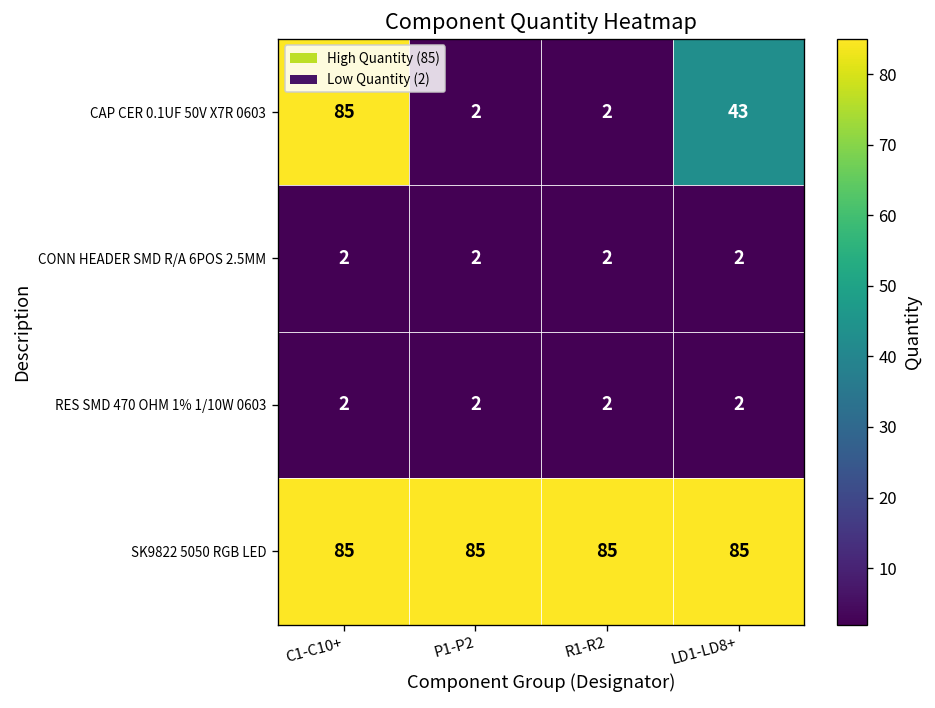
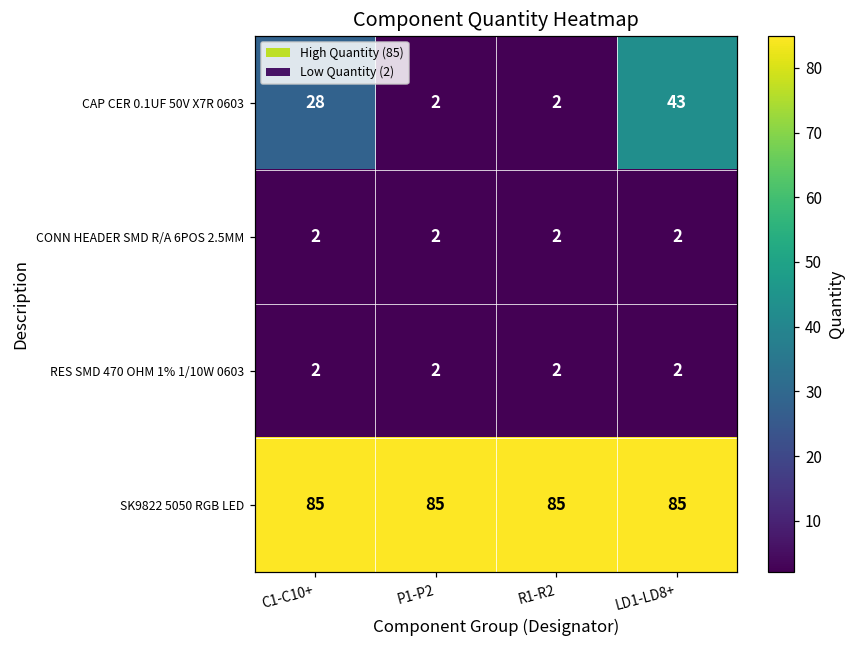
CAP CER 0.1UF 50V X7R 0603, C1-C10+: 85 -> 28
